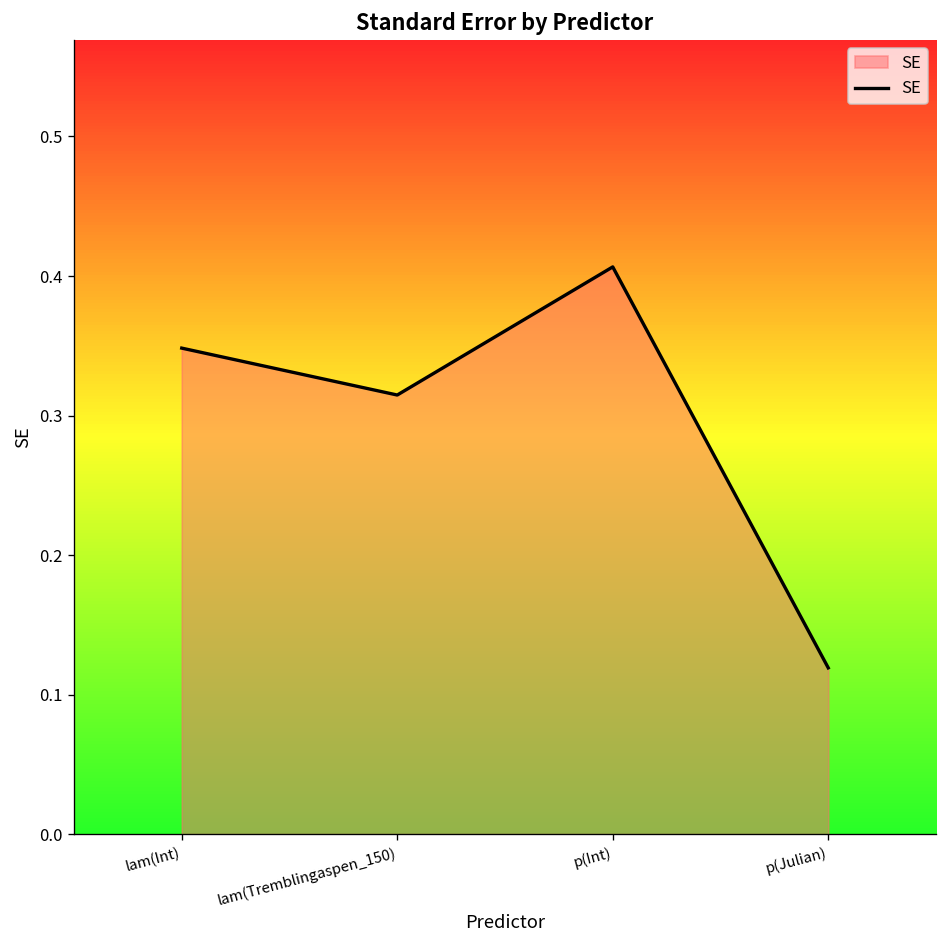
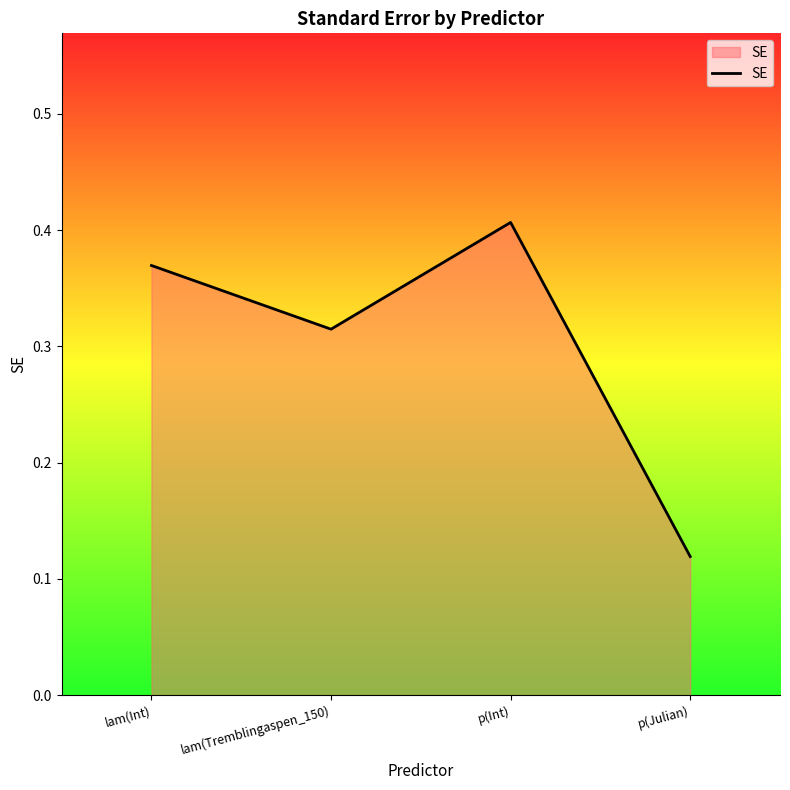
lam(Int): 0.348 -> 0.369
